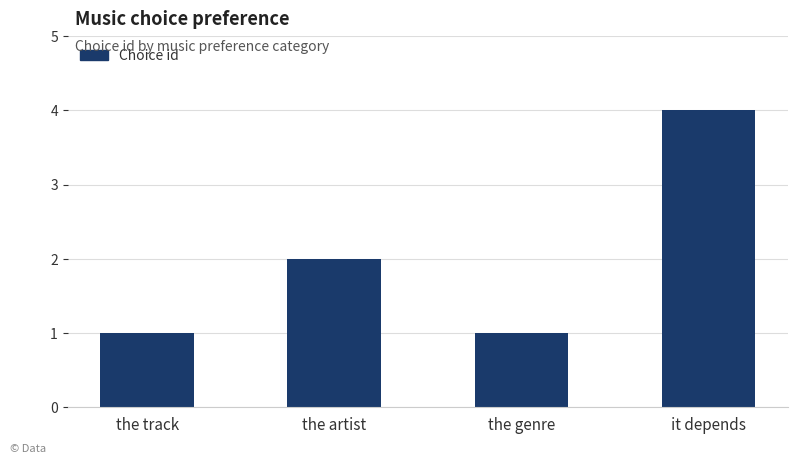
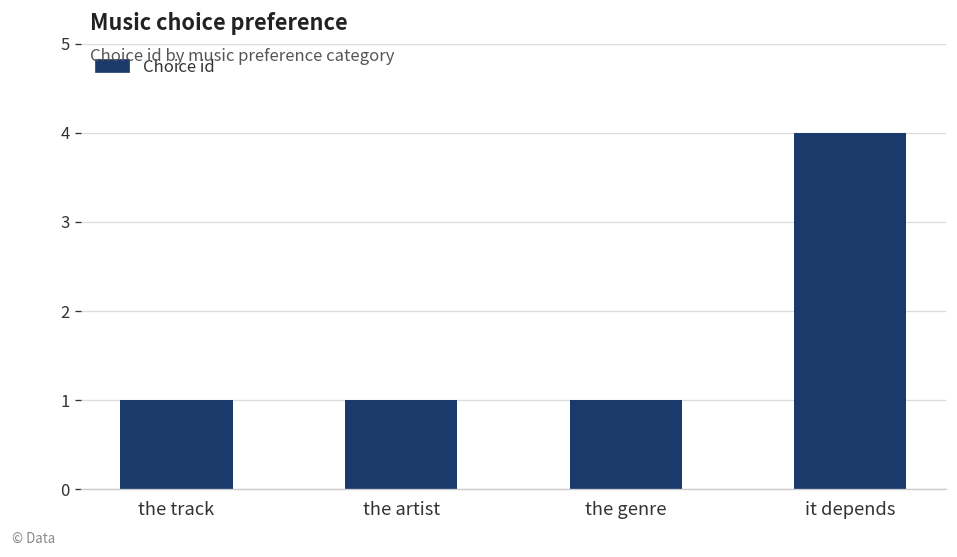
the artist: 2 -> 1
